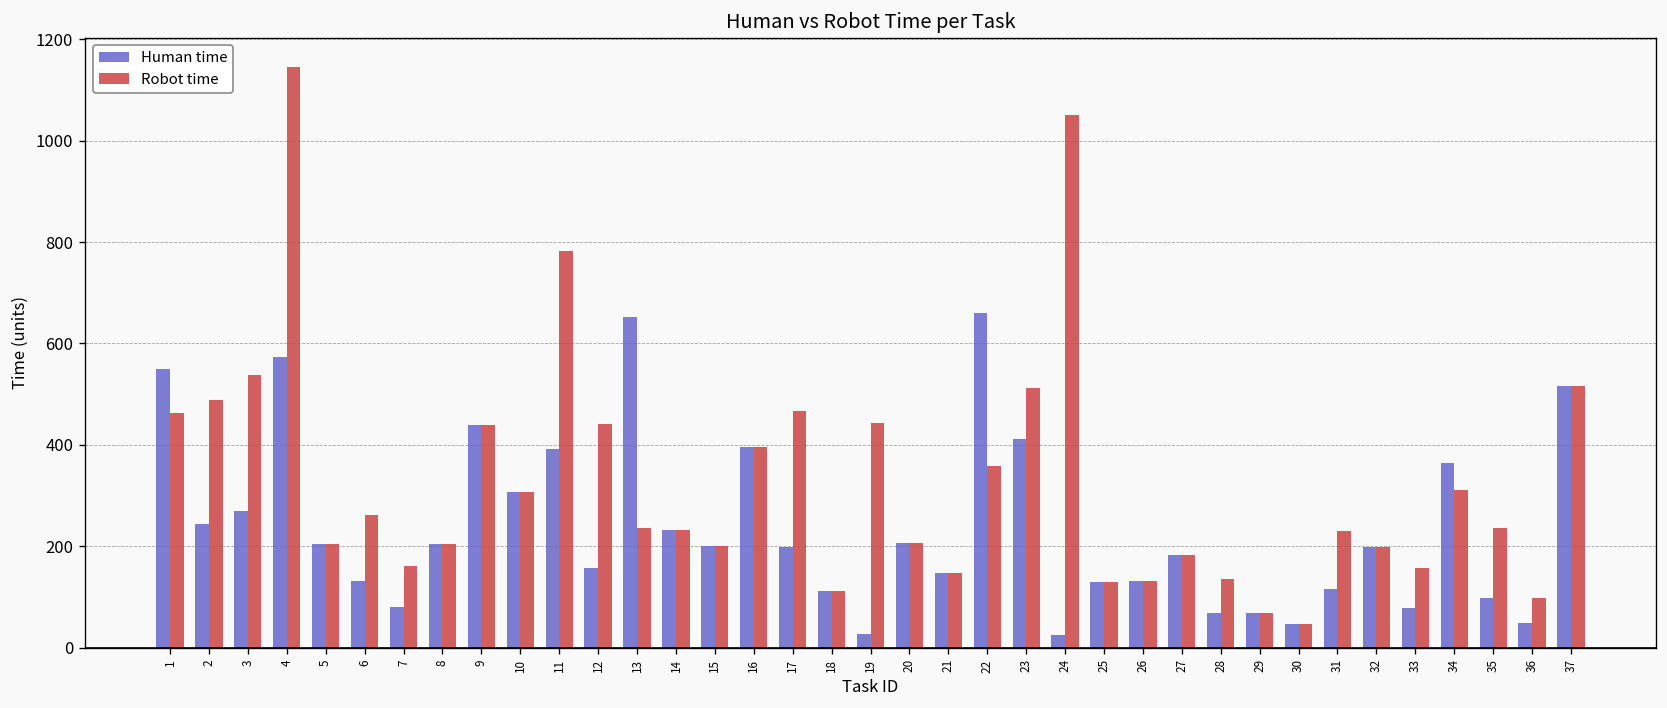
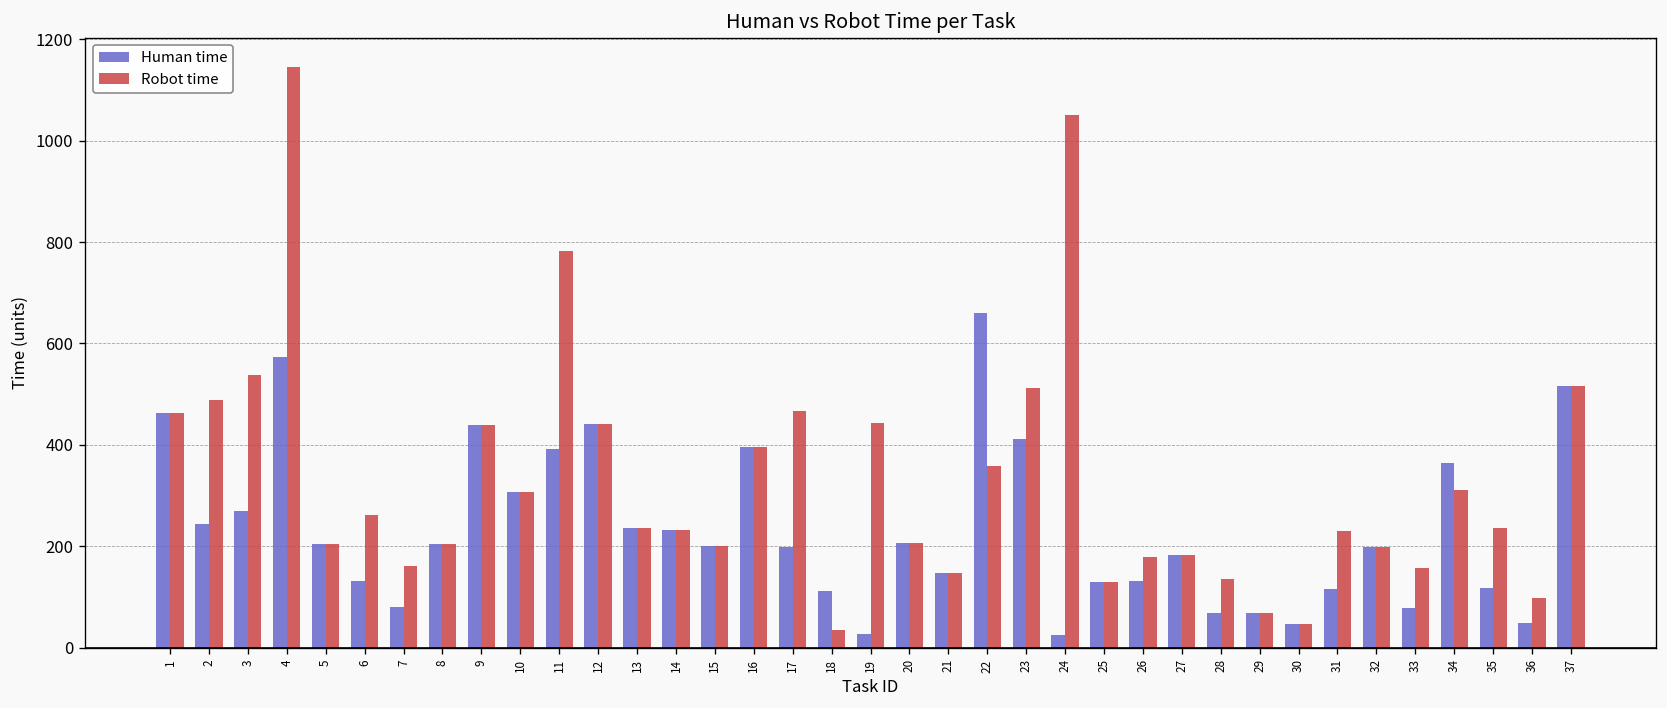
Human time, 1: 550 -> 460
Human time, 12: 160 -> 440
Human time, 13: 650 -> 240
Robot time, 18: 110 -> 40
Robot time, 26: 130 -> 180
Human time, 35: 100 -> 120
